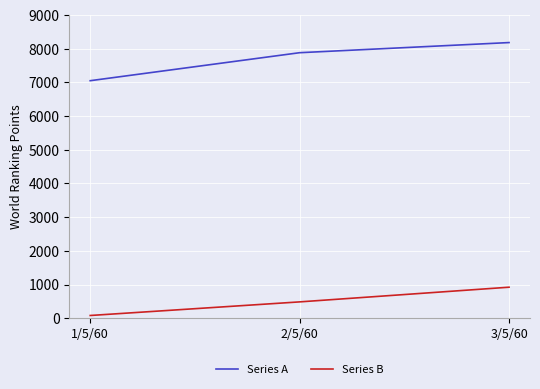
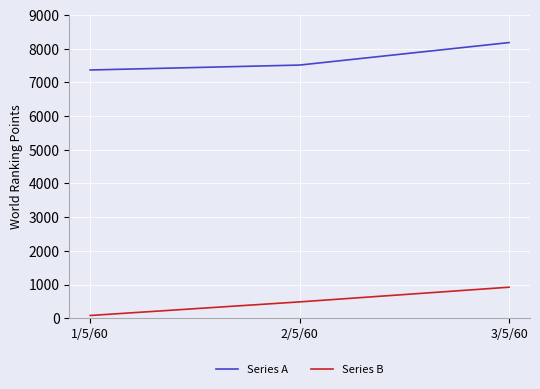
Series A, 1/5/60: 7100 -> 7400
Series A, 2/5/60: 7900 -> 7500
